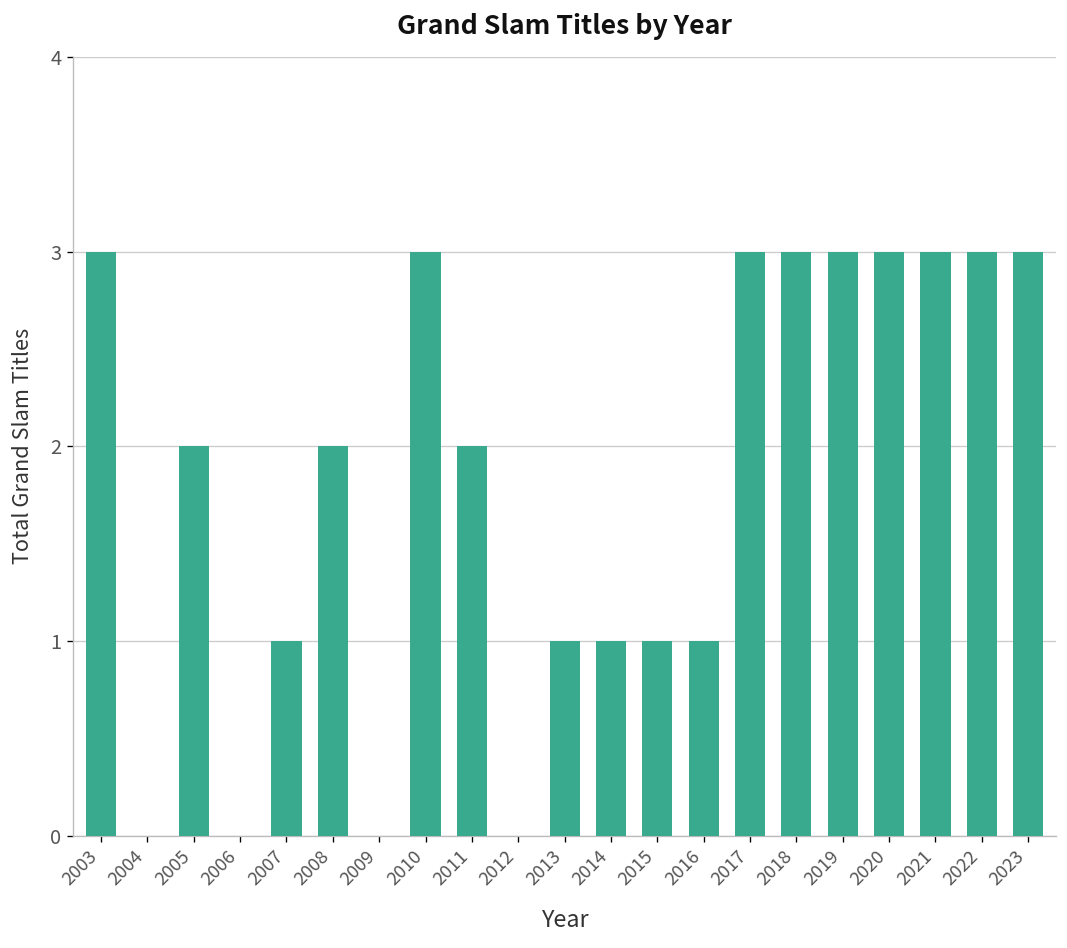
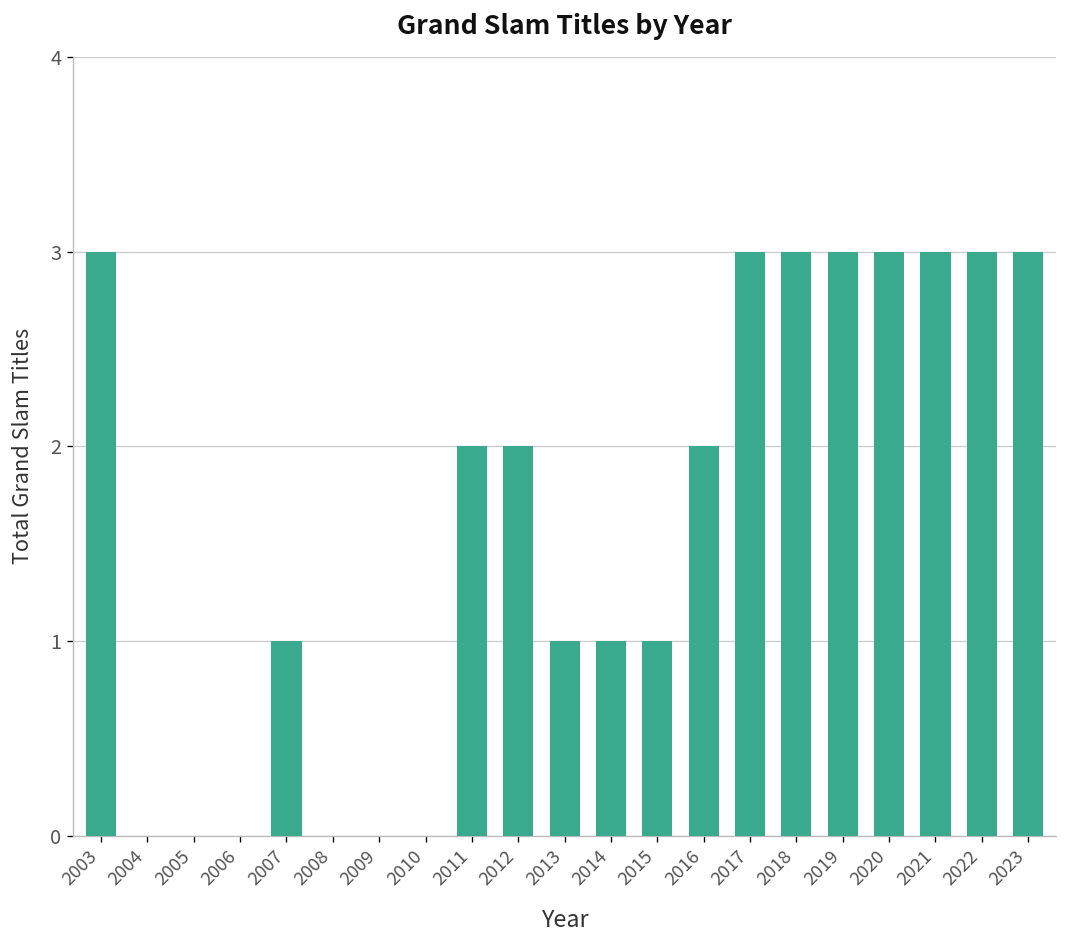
2005: 2 -> 0
2008: 2 -> 0
2010: 3 -> 0
2012: 0 -> 2
2016: 1 -> 2
